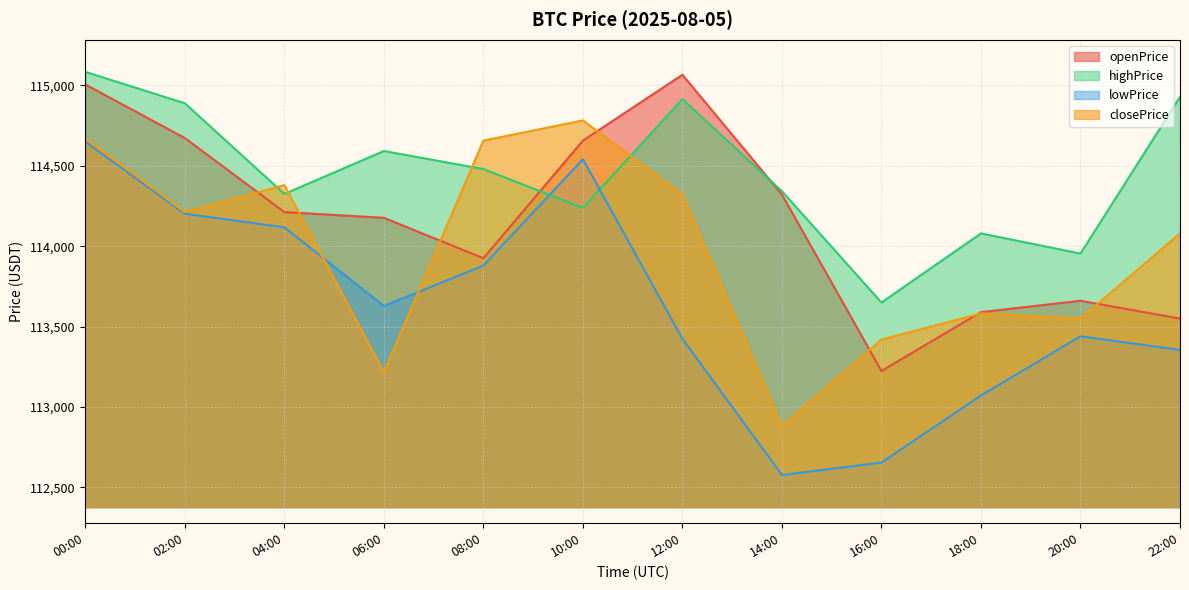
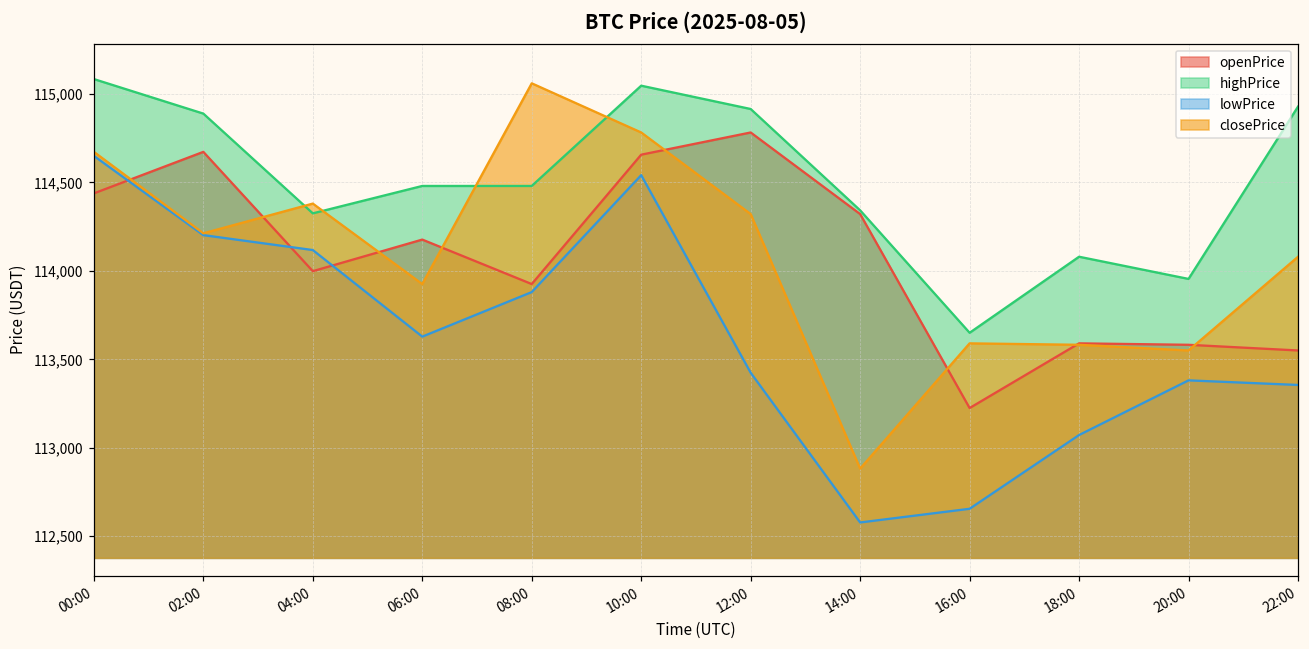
openPrice, 00:00: 115,010 -> 114,440
openPrice, 04:00: 114,210 -> 114,000
highPrice, 06:00: 114,590 -> 114,480
closePrice, 06:00: 113,220 -> 113,930
closePrice, 08:00: 114,660 -> 115,060
highPrice, 10:00: 114,240 -> 115,050
openPrice, 12:00: 115,070 -> 114,780
closePrice, 16:00: 113,420 -> 113,590
openPrice, 20:00: 113,660 -> 113,580
lowPrice, 20:00: 113,440 -> 113,380
